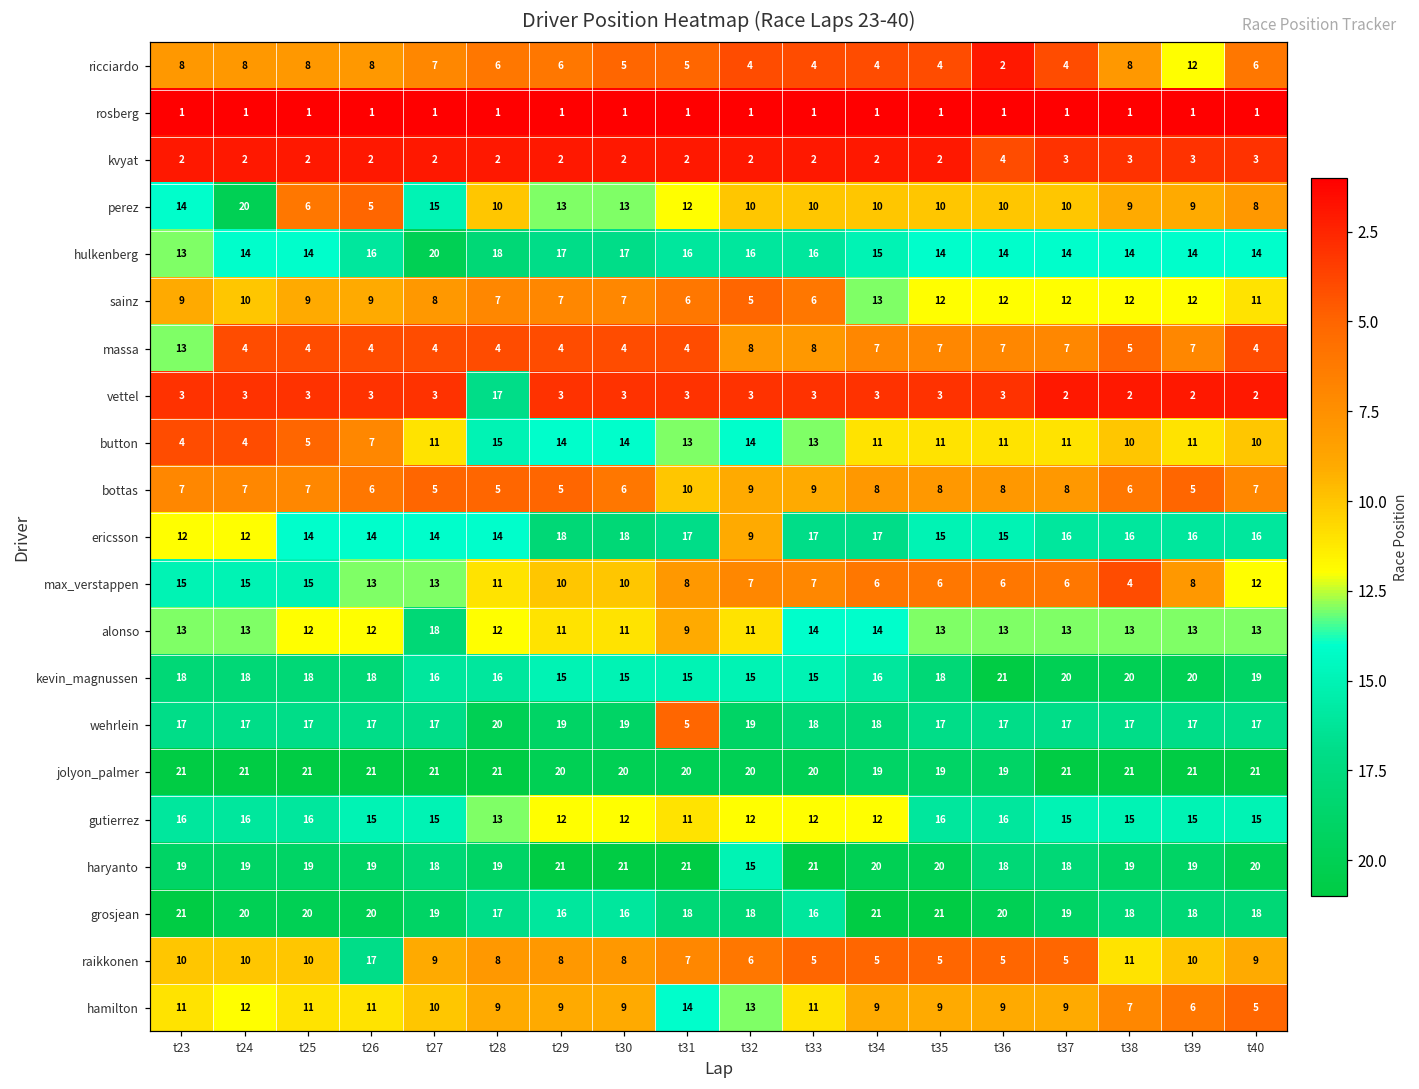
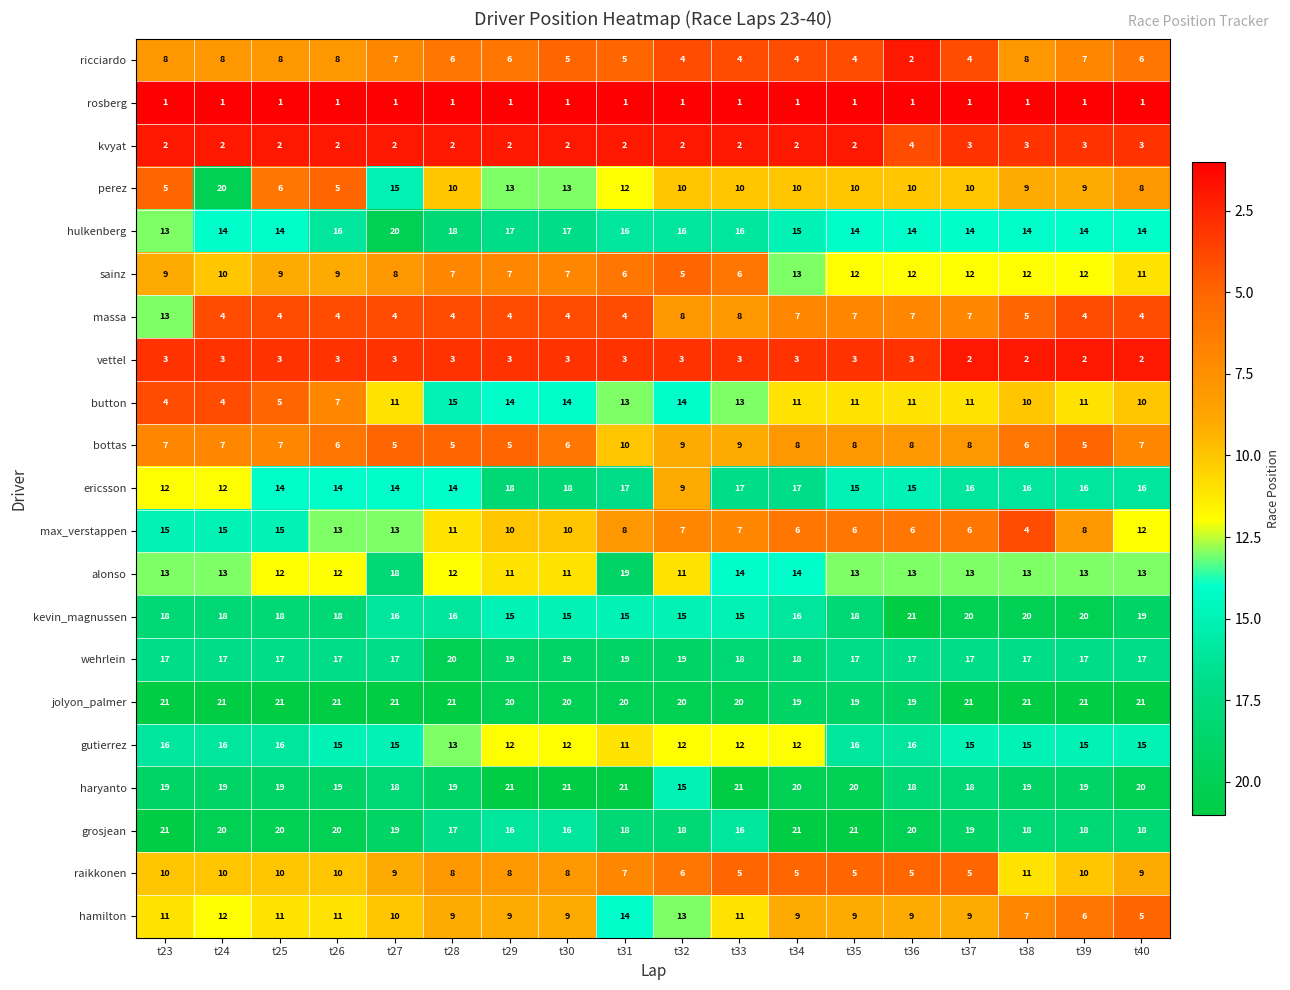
ricciardo, t39: 12 -> 7
perez, t23: 14 -> 5
massa, t39: 7 -> 4
vettel, t28: 17 -> 3
alonso, t31: 9 -> 19
wehrlein, t31: 5 -> 19
raikkonen, t26: 17 -> 10
